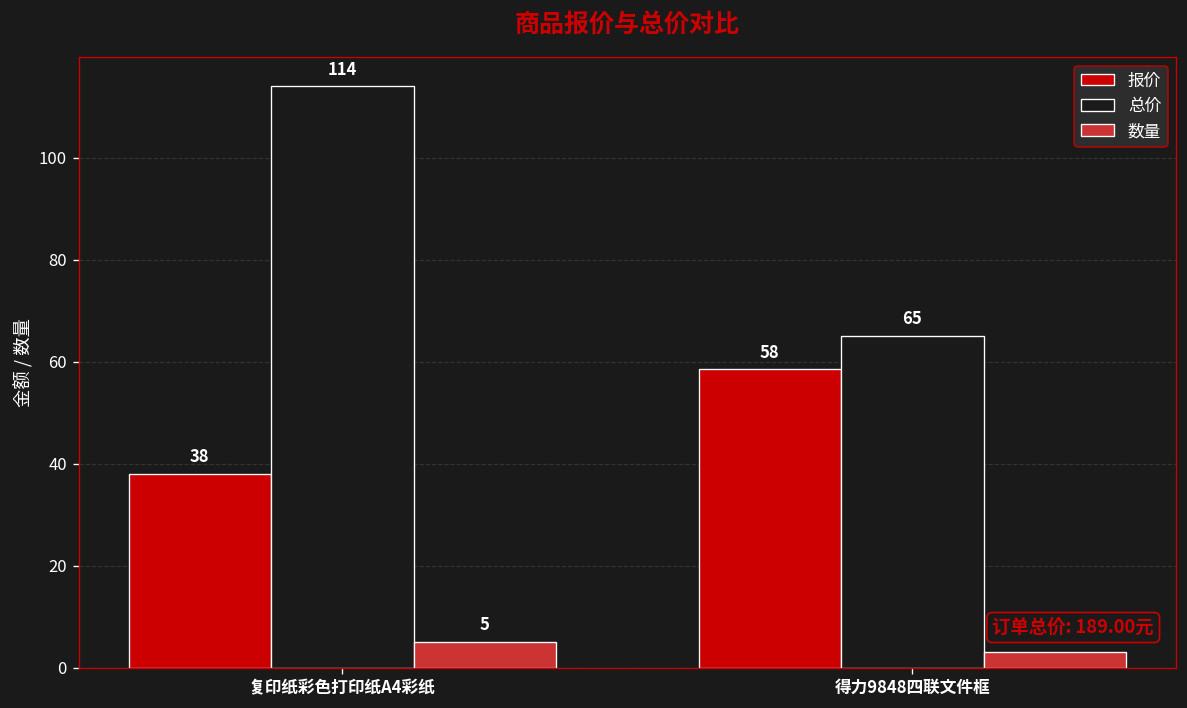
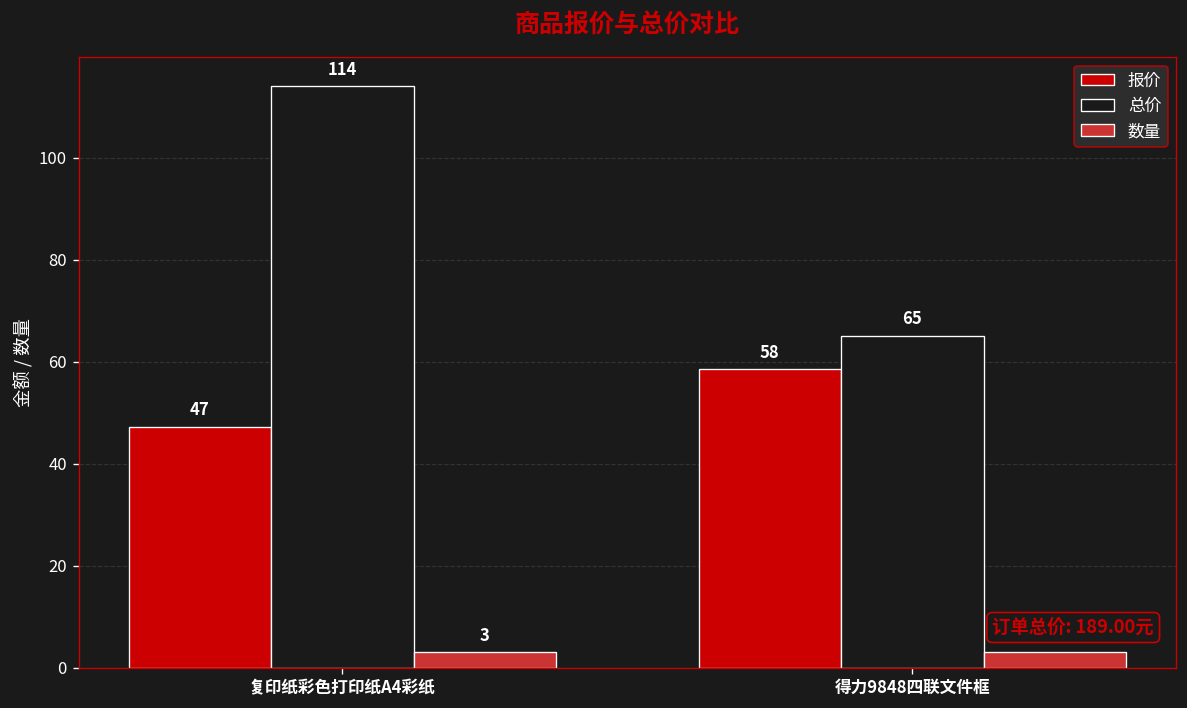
报价, 复印纸彩色打印纸A4彩纸: 38 -> 47
数量, 复印纸彩色打印纸A4彩纸: 5 -> 3
